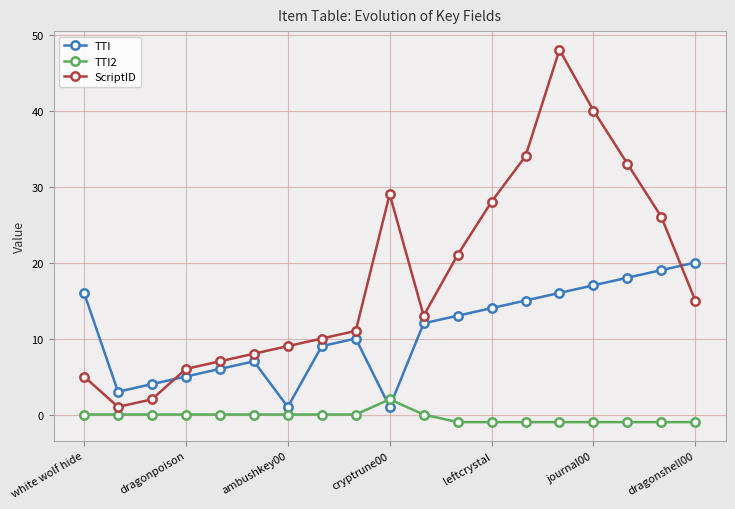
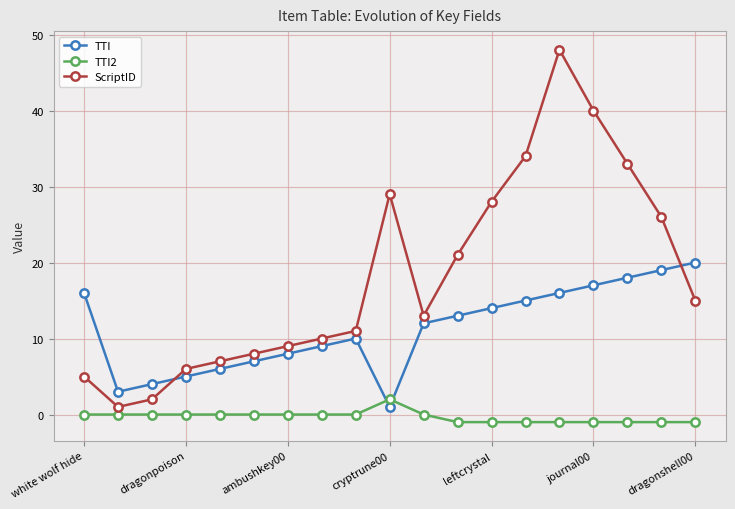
TTI, ambushkey00: 1 -> 8
